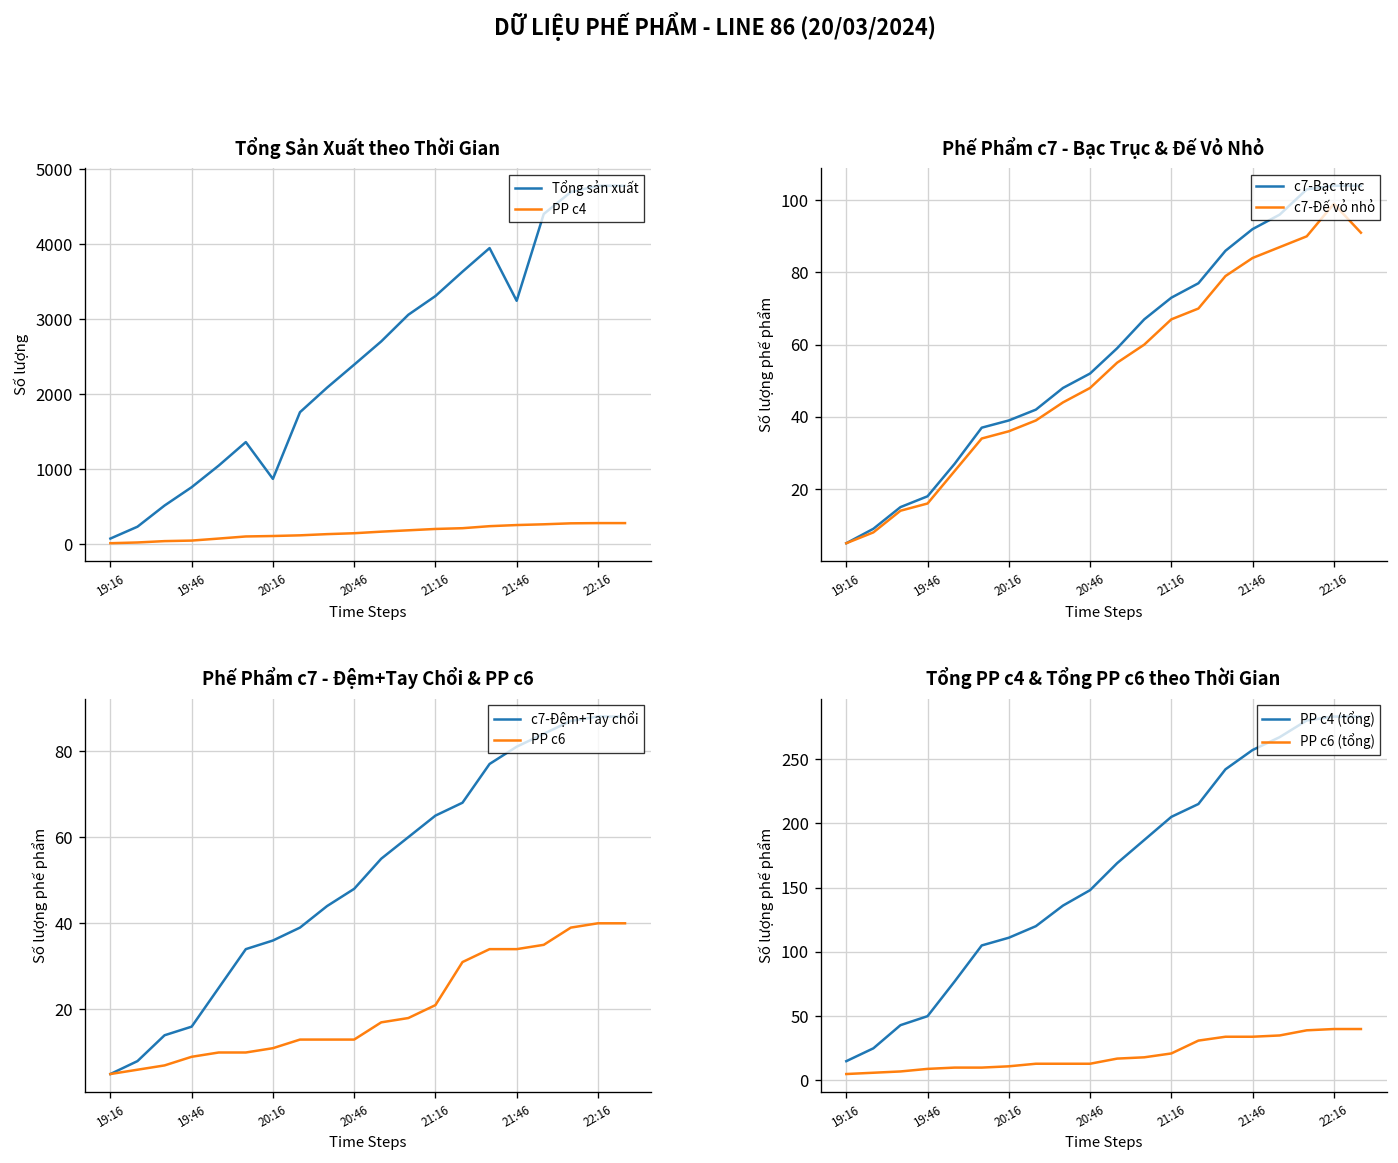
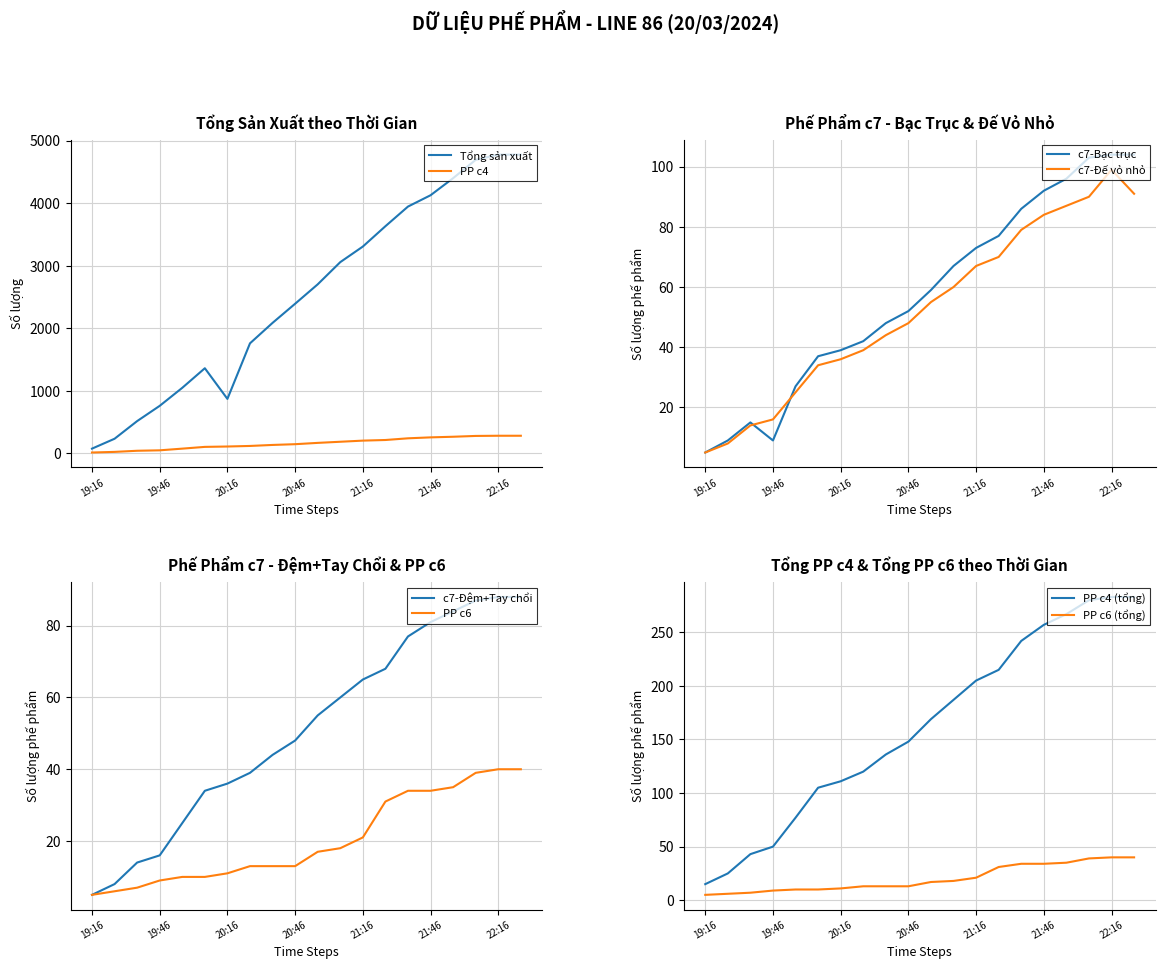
Tổng Sản Xuất theo Thời Gian, Tổng sản xuất, 21:46: 3200 -> 4100
Phế Phẩm c7 - Bạc Trục & Đế Vỏ Nhỏ, c7-Bạc trục, 19:46: 18 -> 9
